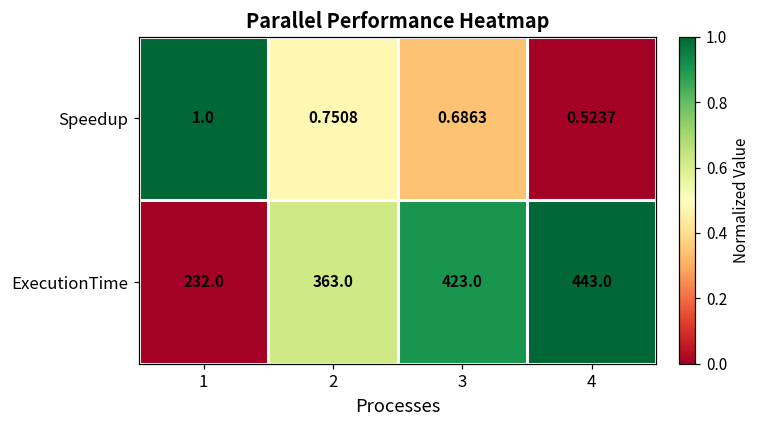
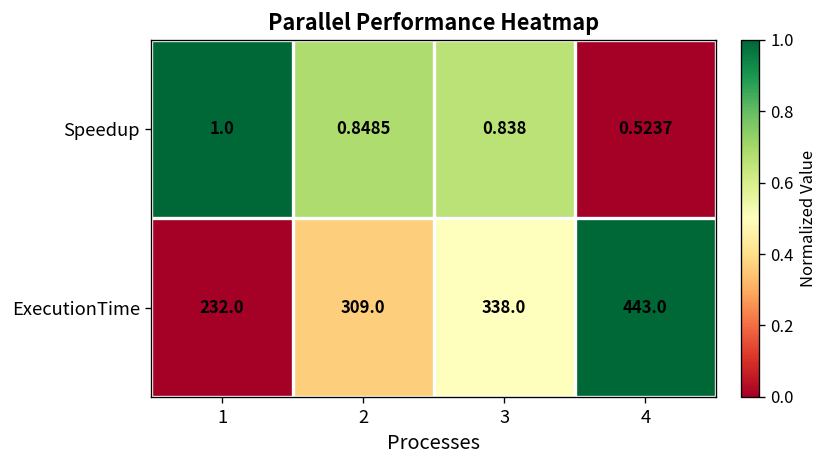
Speedup, 2: 0.7508 -> 0.8485
Speedup, 3: 0.6863 -> 0.838
ExecutionTime, 2: 363.0 -> 309.0
ExecutionTime, 3: 423.0 -> 338.0
